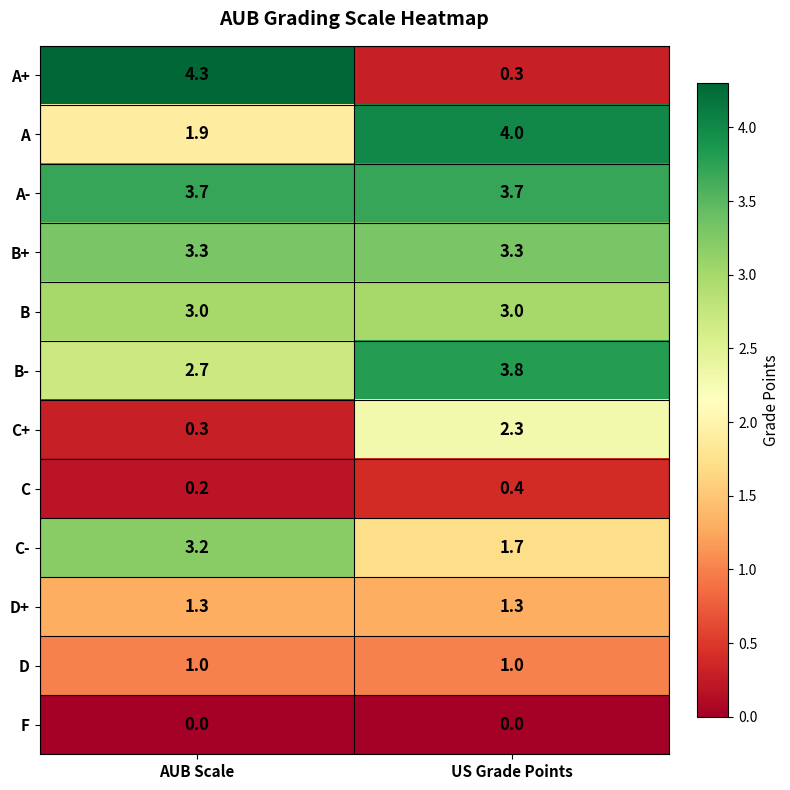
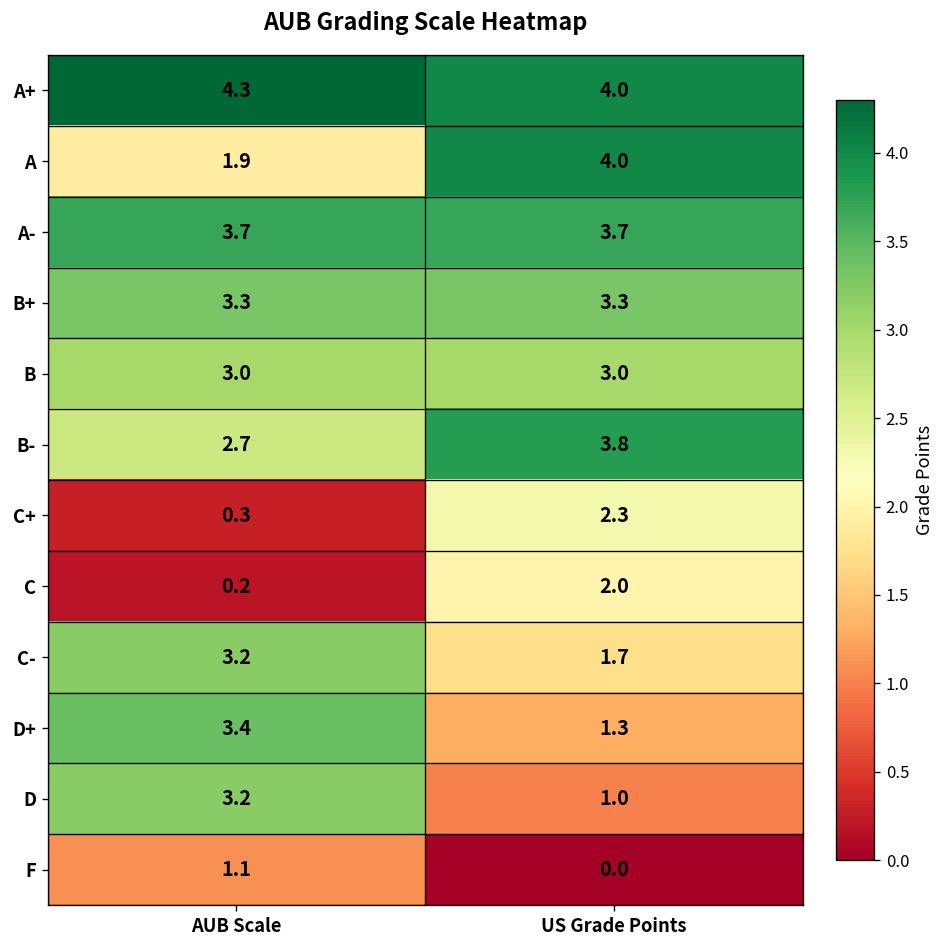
A+, US Grade Points: 0.3 -> 4.0
C, US Grade Points: 0.4 -> 2.0
D+, AUB Scale: 1.3 -> 3.4
D, AUB Scale: 1.0 -> 3.2
F, AUB Scale: 0.0 -> 1.1
